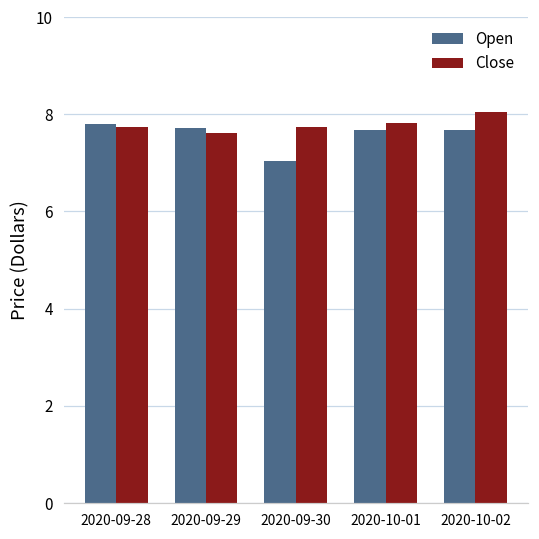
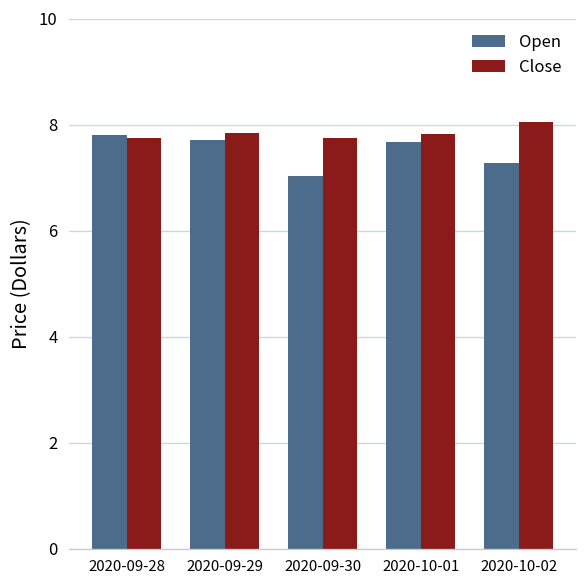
Close, 2020-09-29: 7.6 -> 7.8
Open, 2020-10-02: 7.7 -> 7.3
